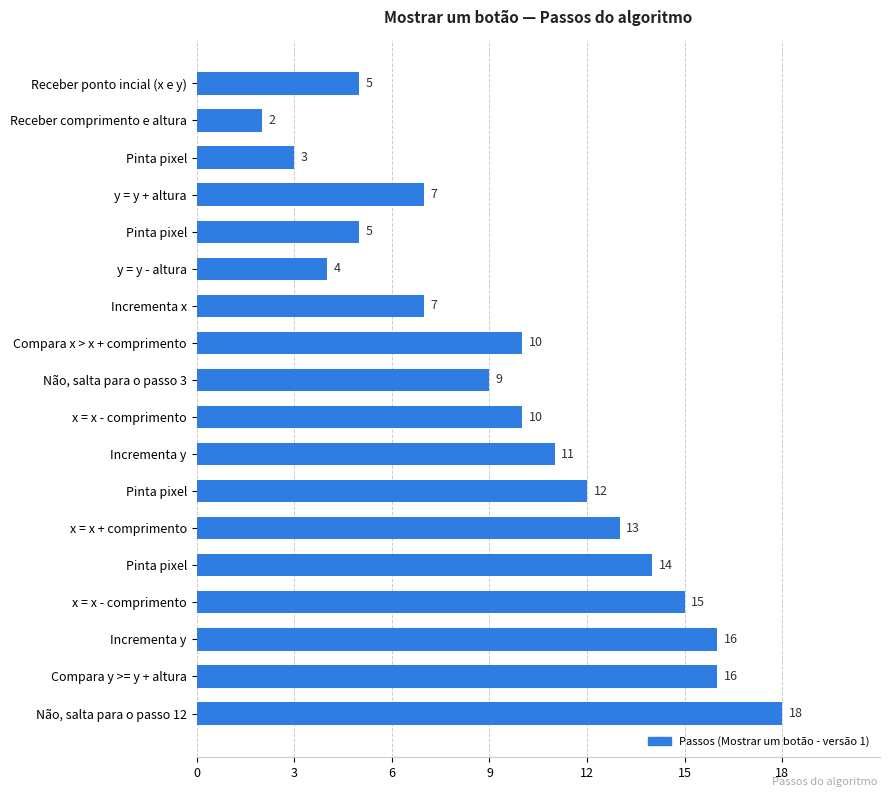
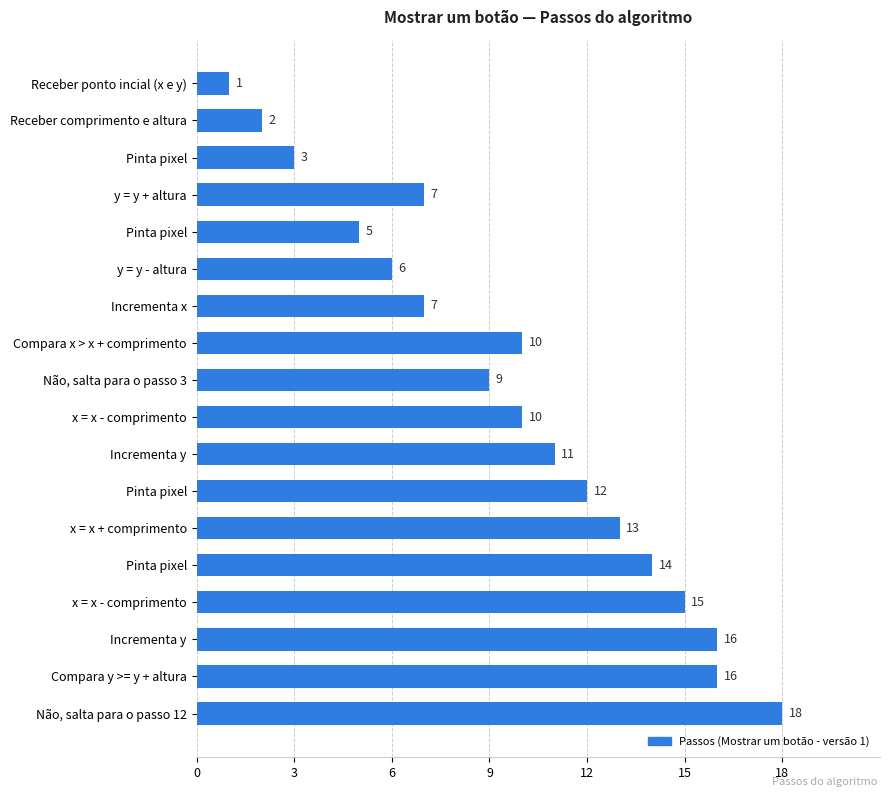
Receber ponto incial (x e y): 5 -> 1
y = y - altura: 4 -> 6
